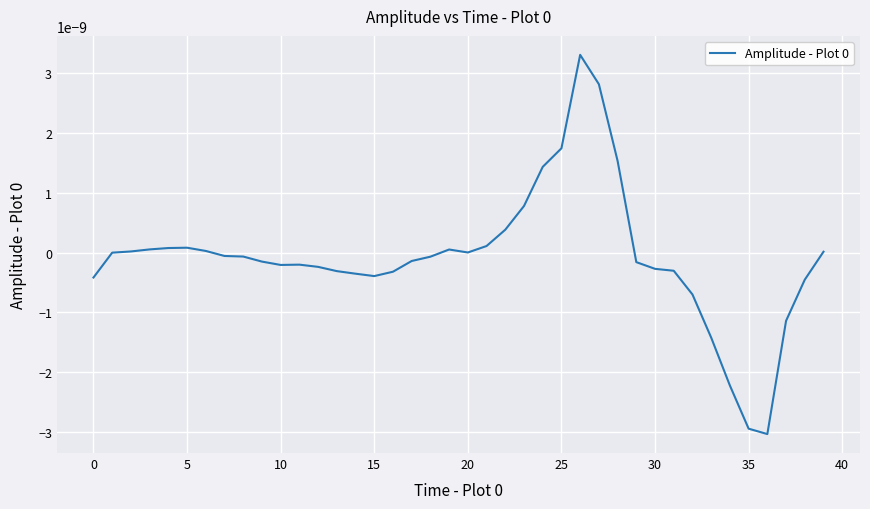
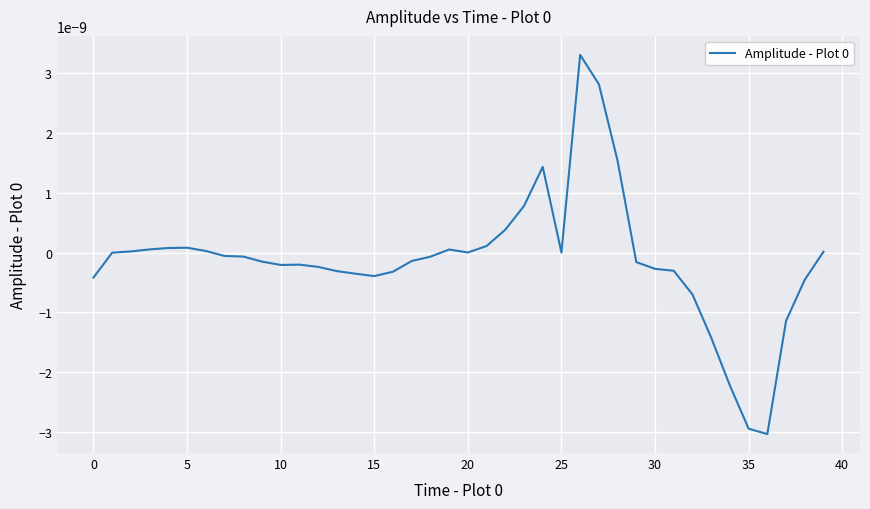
25: 0.000000002 -> 0.000000000
